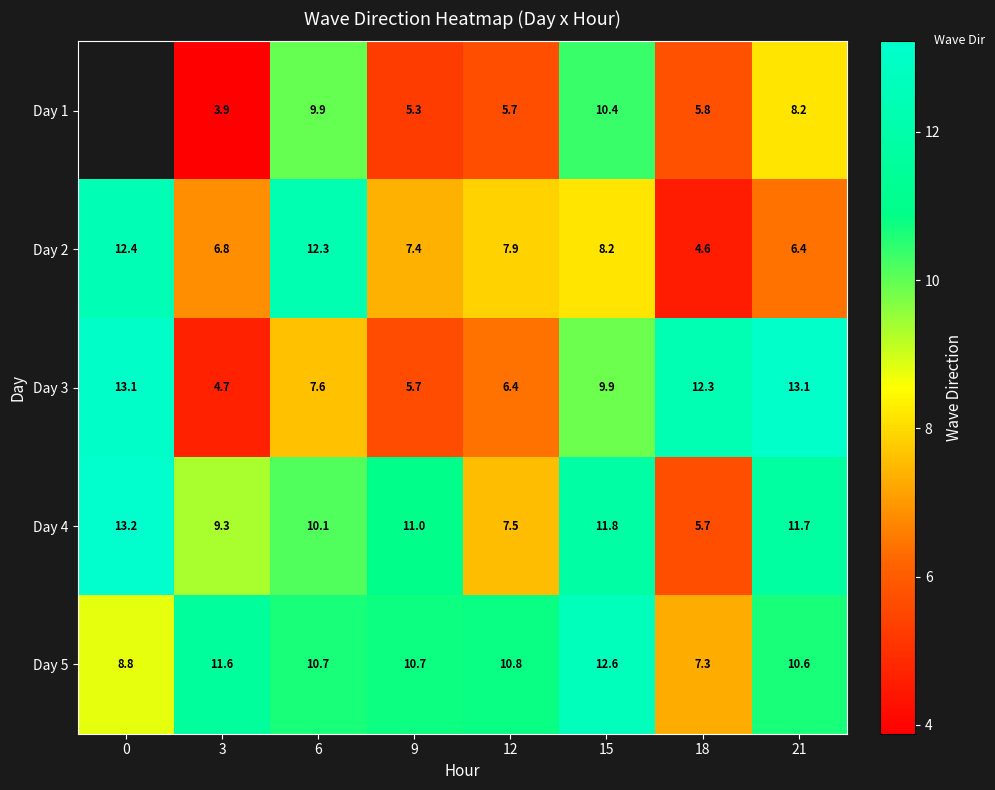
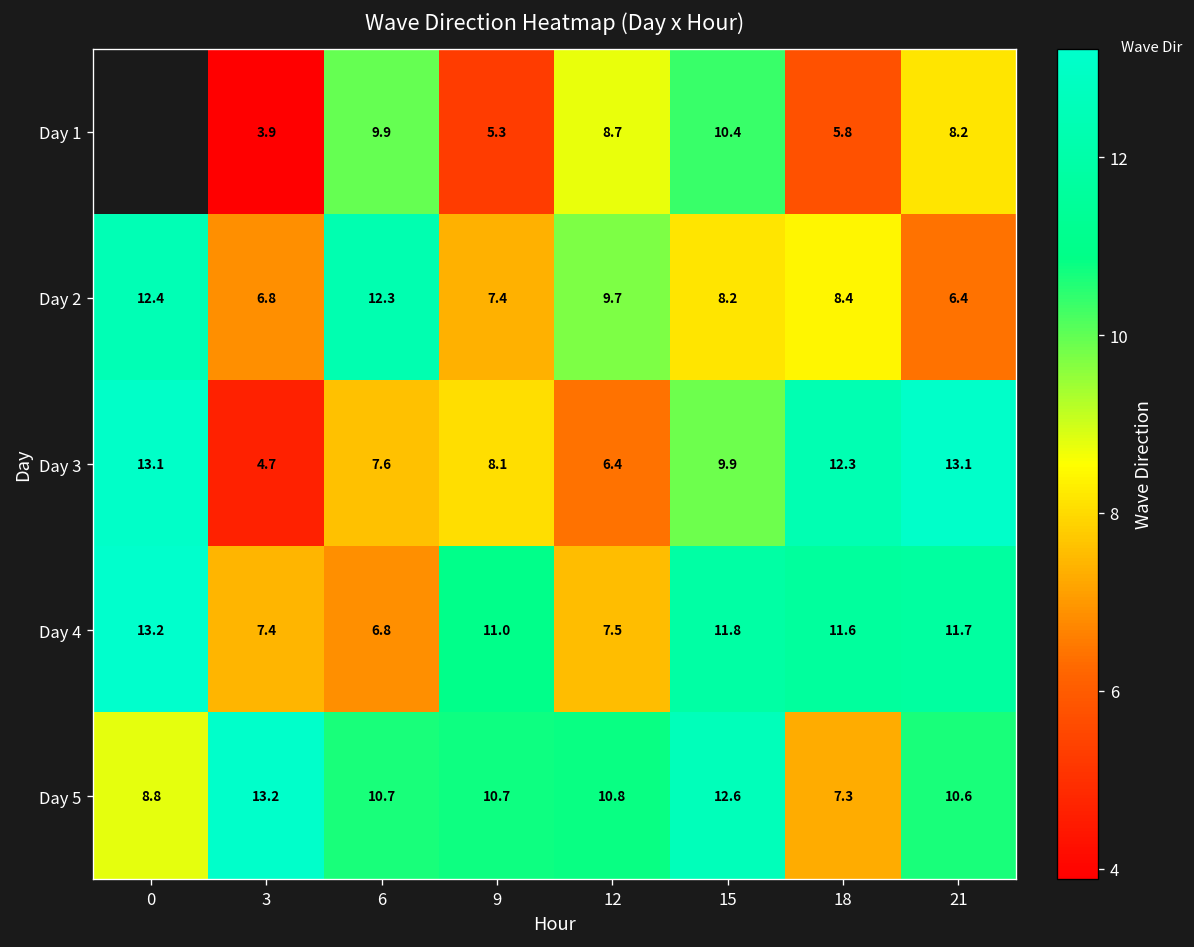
Day 1, 12: 5.7 -> 8.7
Day 2, 12: 7.9 -> 9.7
Day 2, 18: 4.6 -> 8.4
Day 3, 9: 5.7 -> 8.1
Day 4, 3: 9.3 -> 7.4
Day 4, 6: 10.1 -> 6.8
Day 4, 18: 5.7 -> 11.6
Day 5, 3: 11.6 -> 13.2
